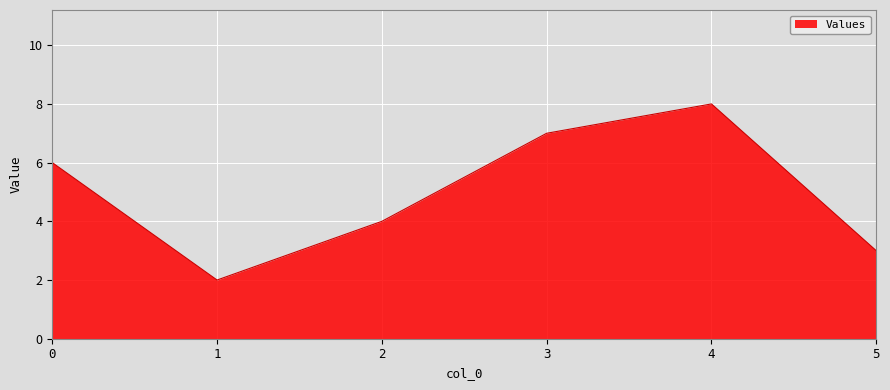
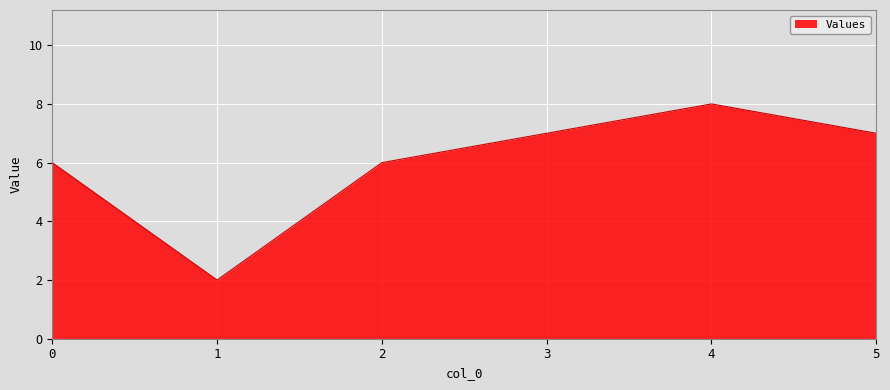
2: 4 -> 6
5: 3 -> 7
